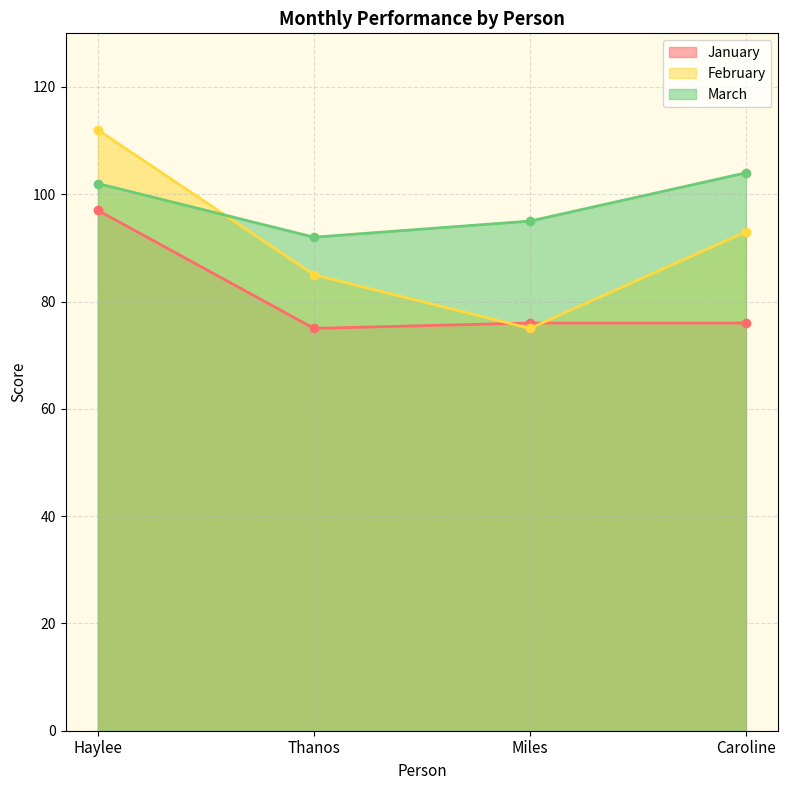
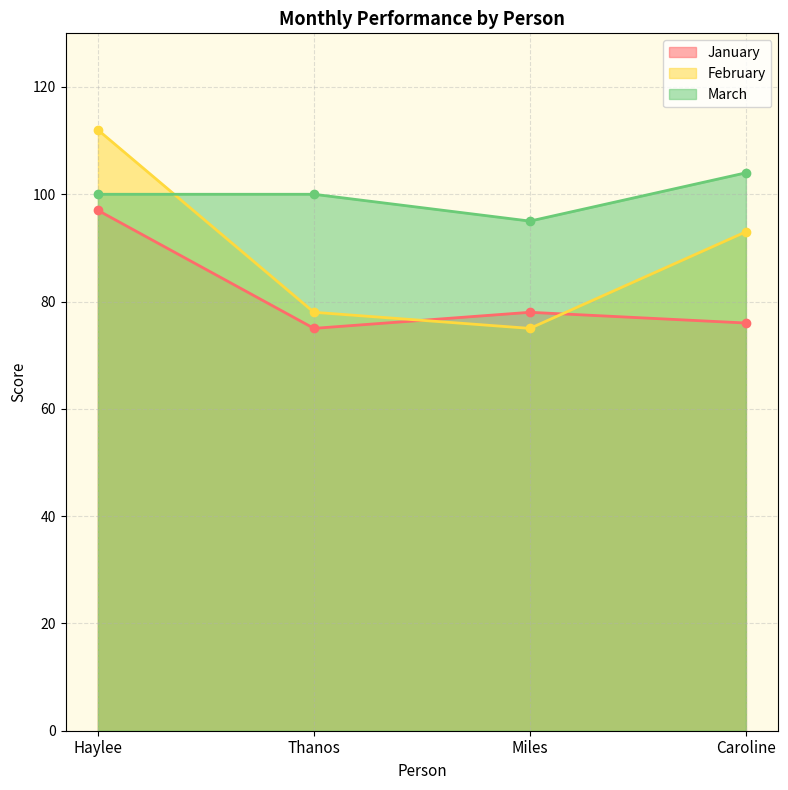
March, Haylee: 102 -> 100
February, Thanos: 85 -> 78
March, Thanos: 92 -> 100
January, Miles: 76 -> 78
